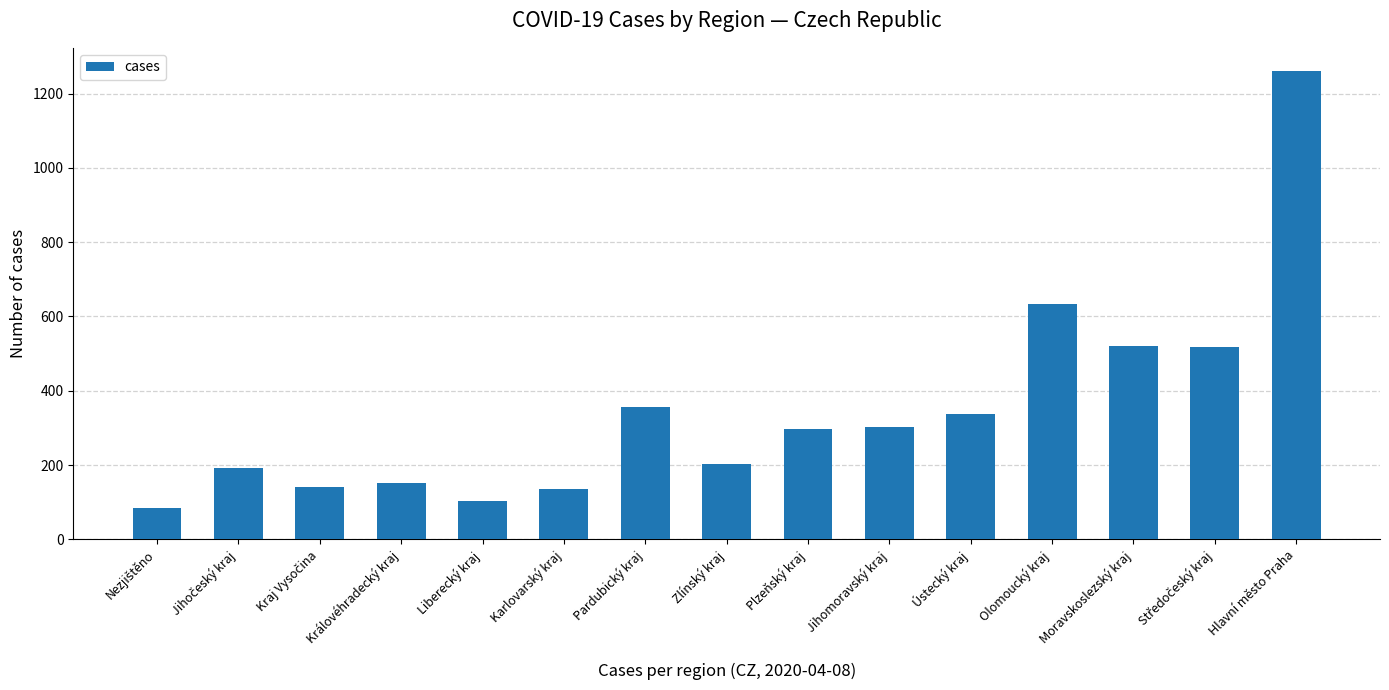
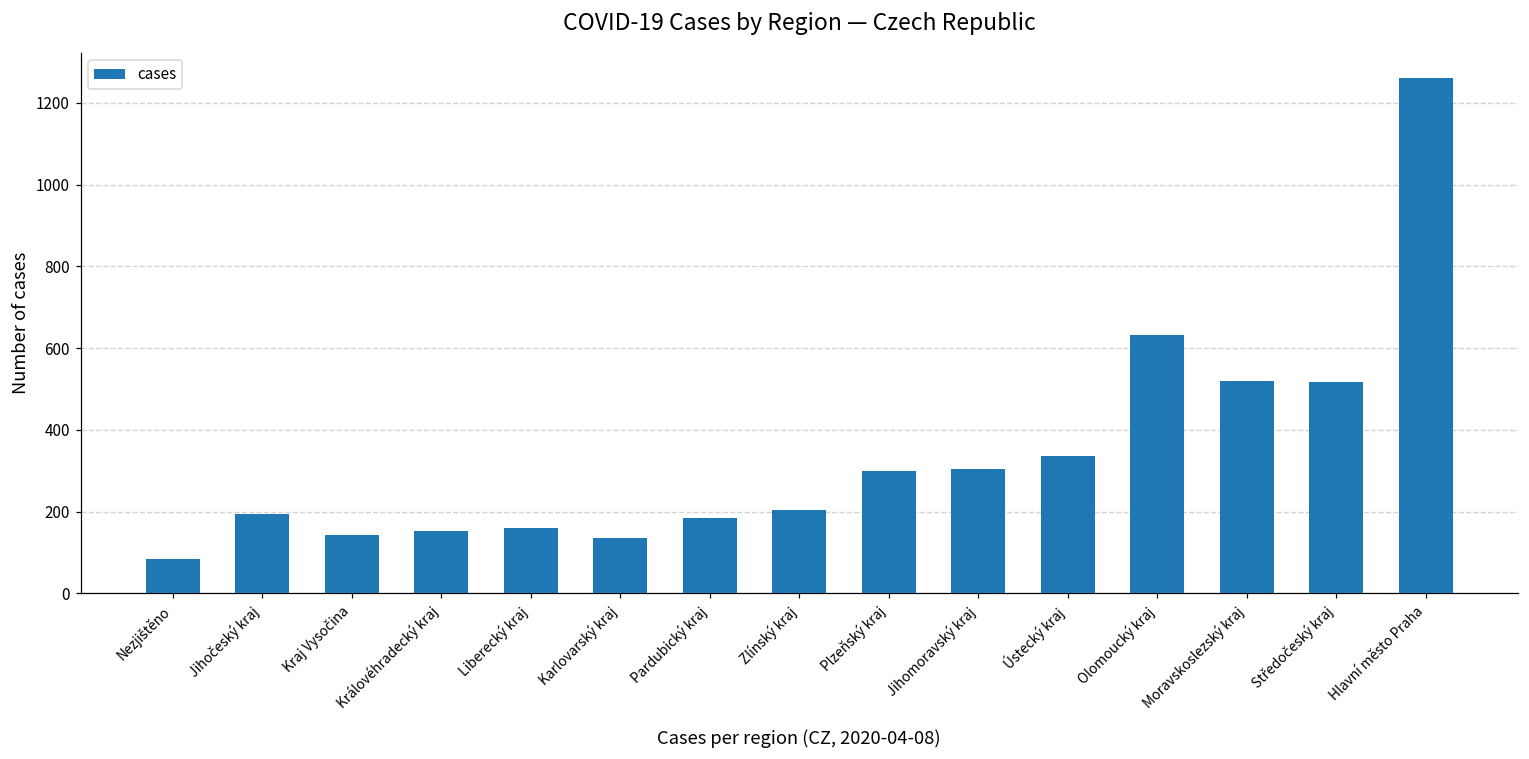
Liberecký kraj: 100 -> 160
Pardubický kraj: 360 -> 190
